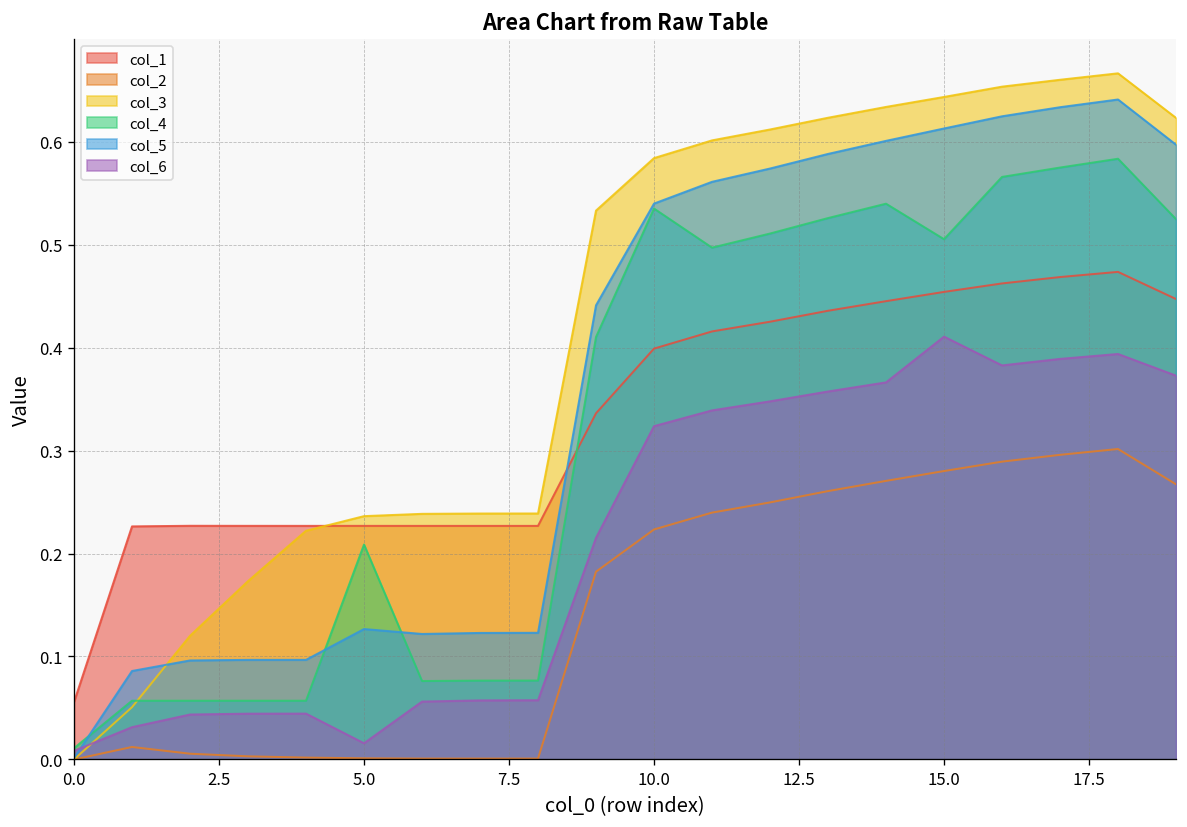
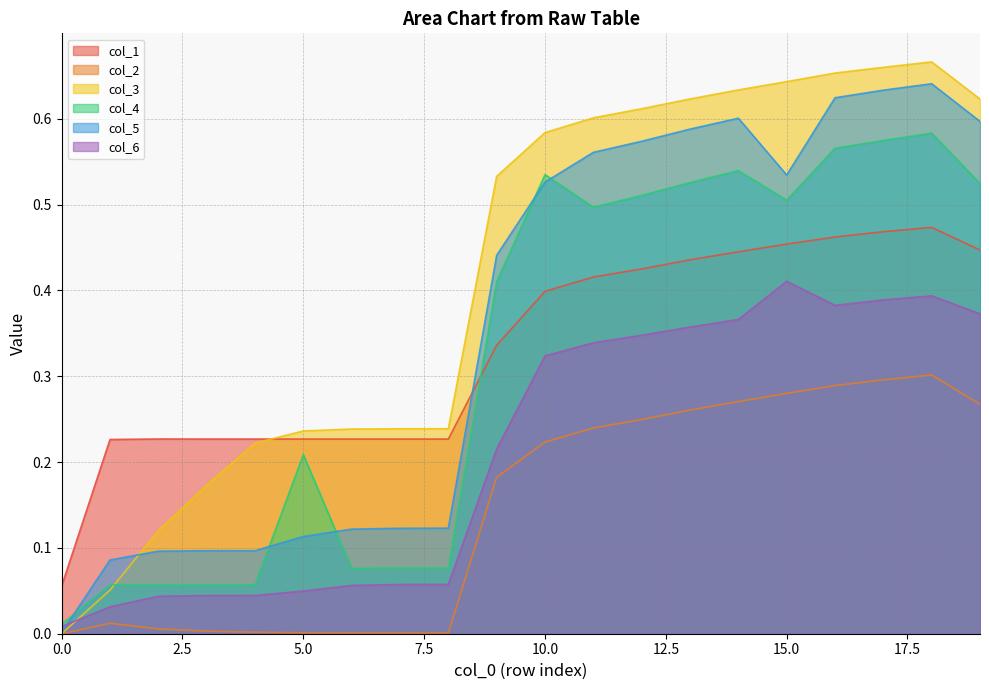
col_5, 5.0: 0.13 -> 0.11
col_6, 5.0: 0.02 -> 0.05
col_5, 10.0: 0.54 -> 0.53
col_5, 15.0: 0.61 -> 0.53
